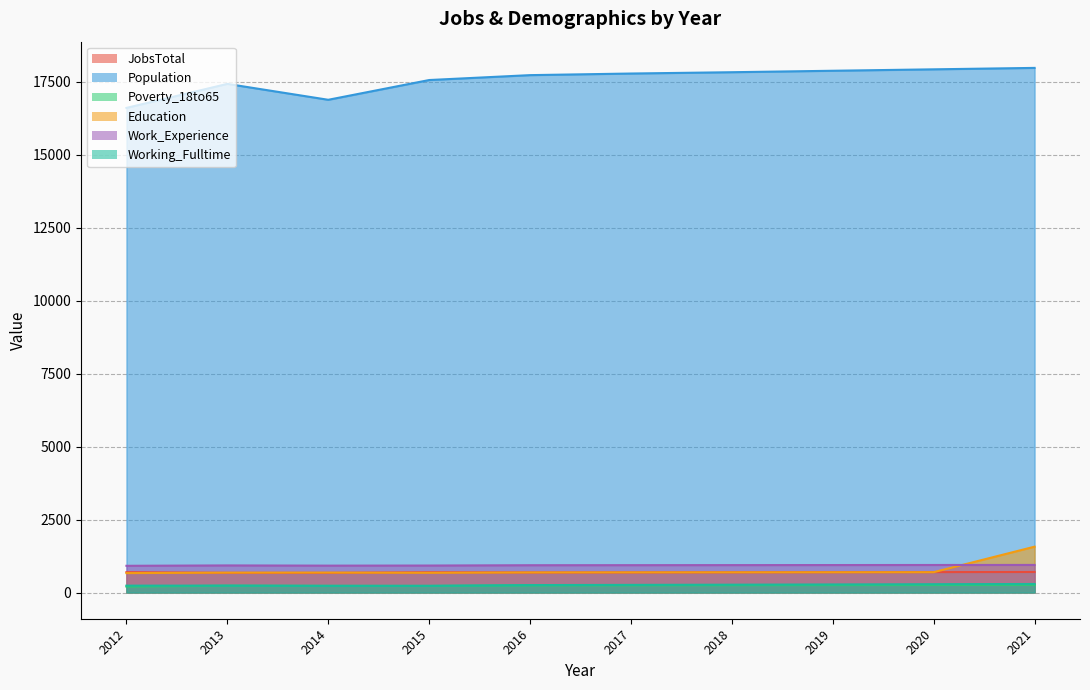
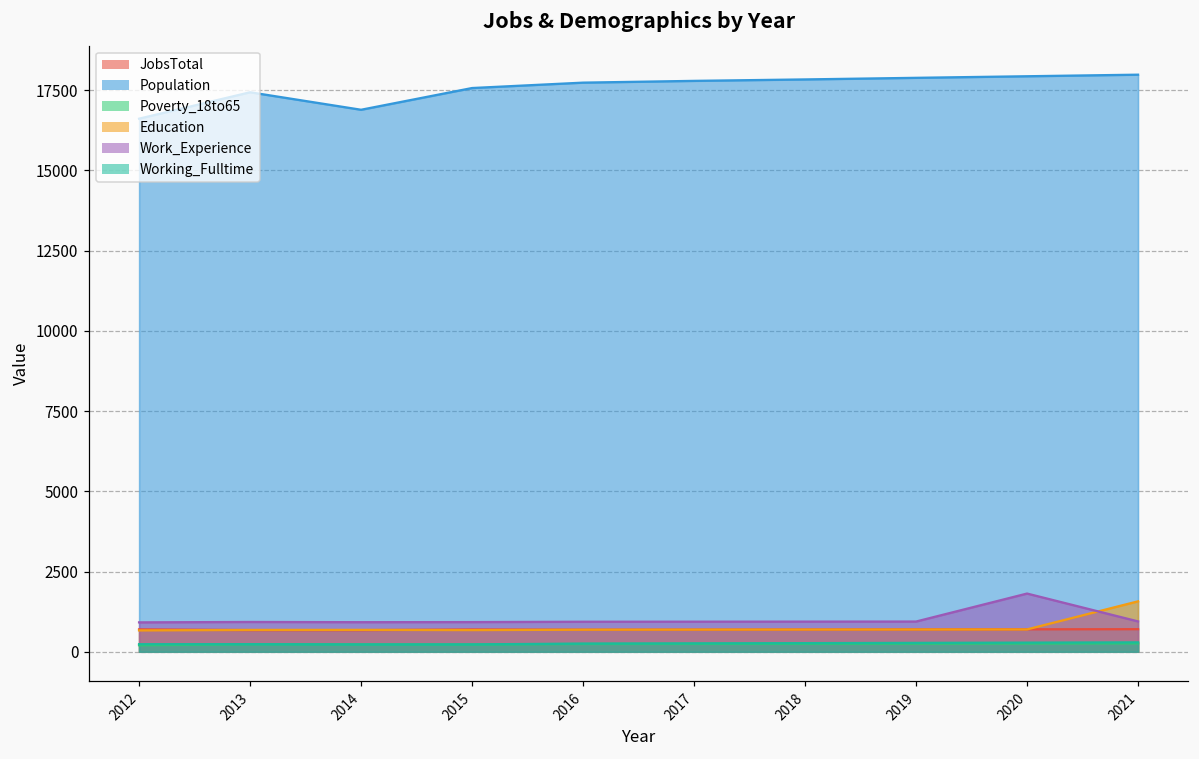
Work_Experience, 2020: 900 -> 1800
